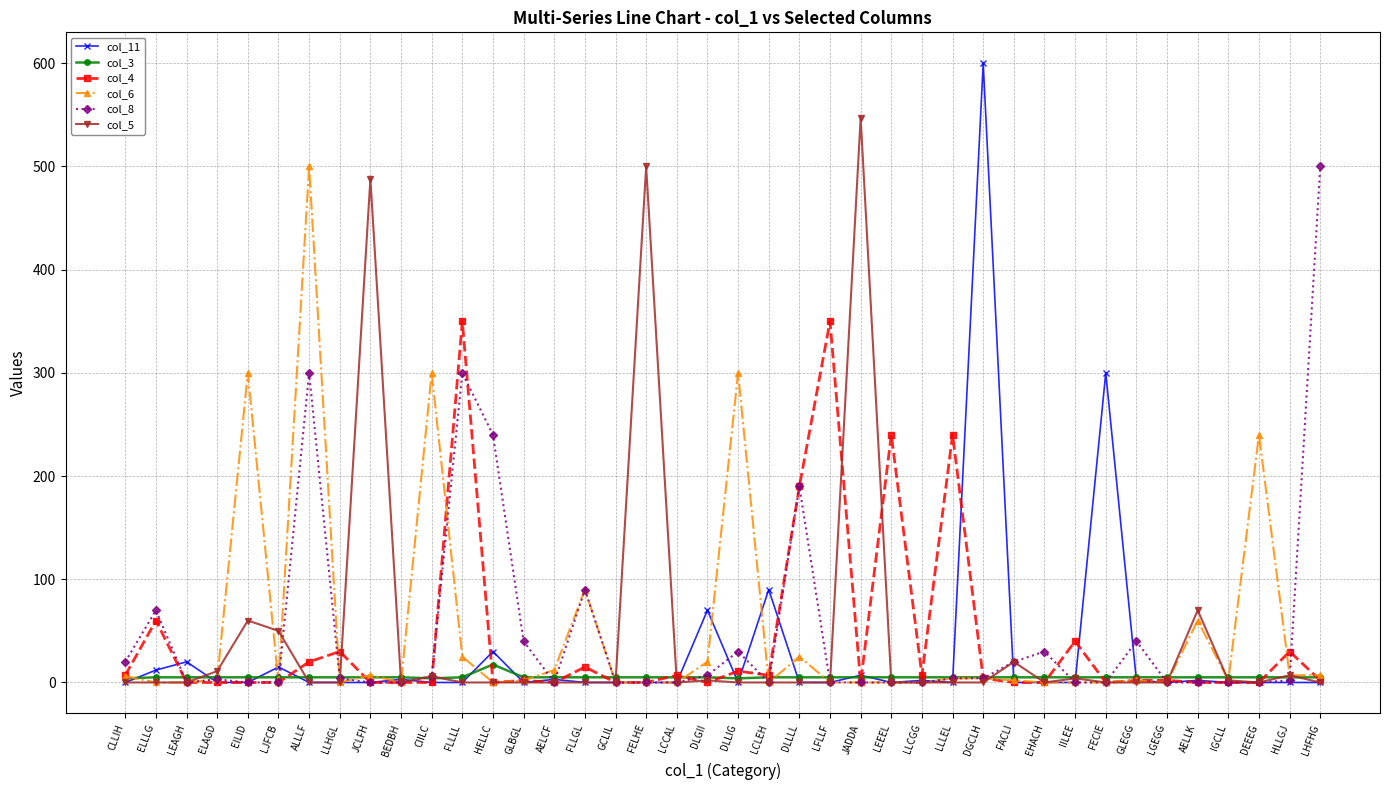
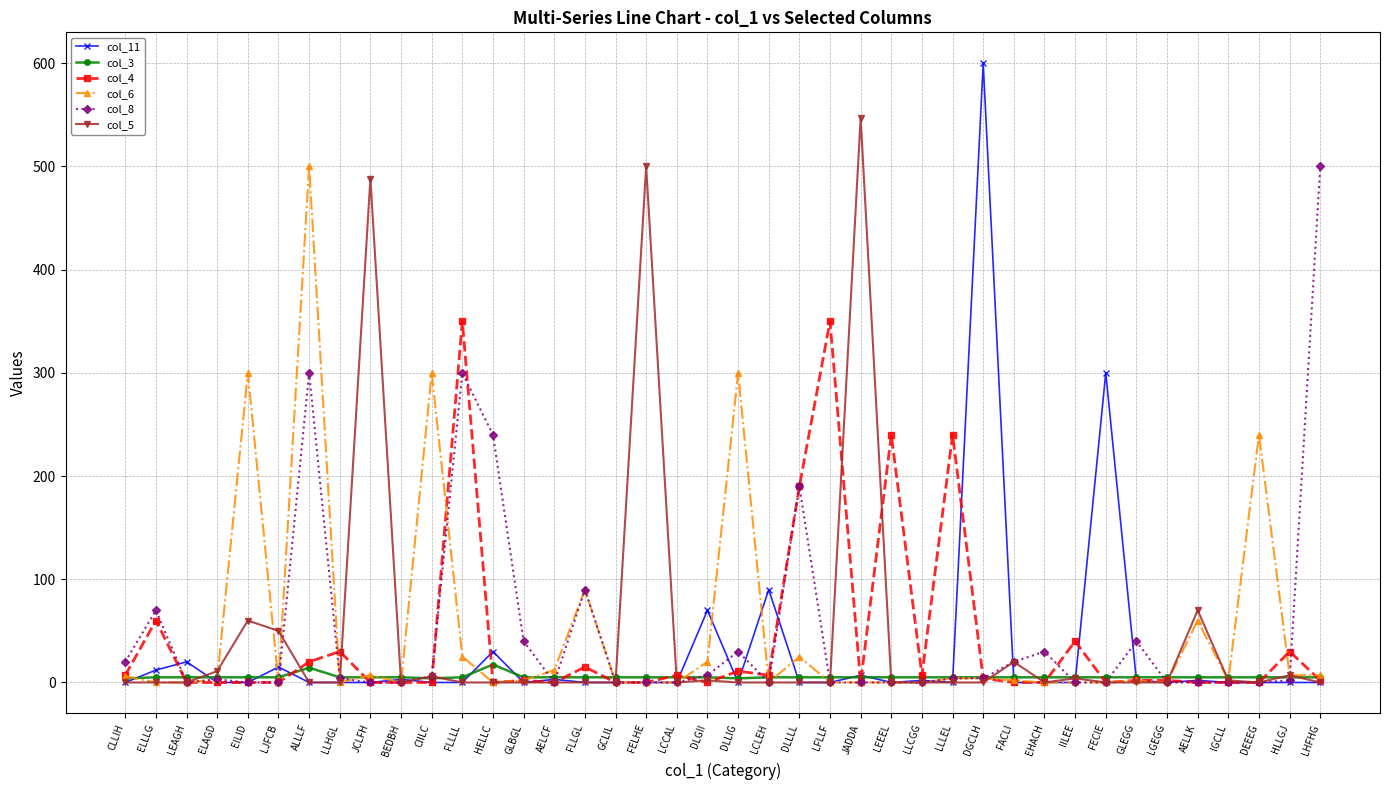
col_3, ALLLF: 5 -> 14
